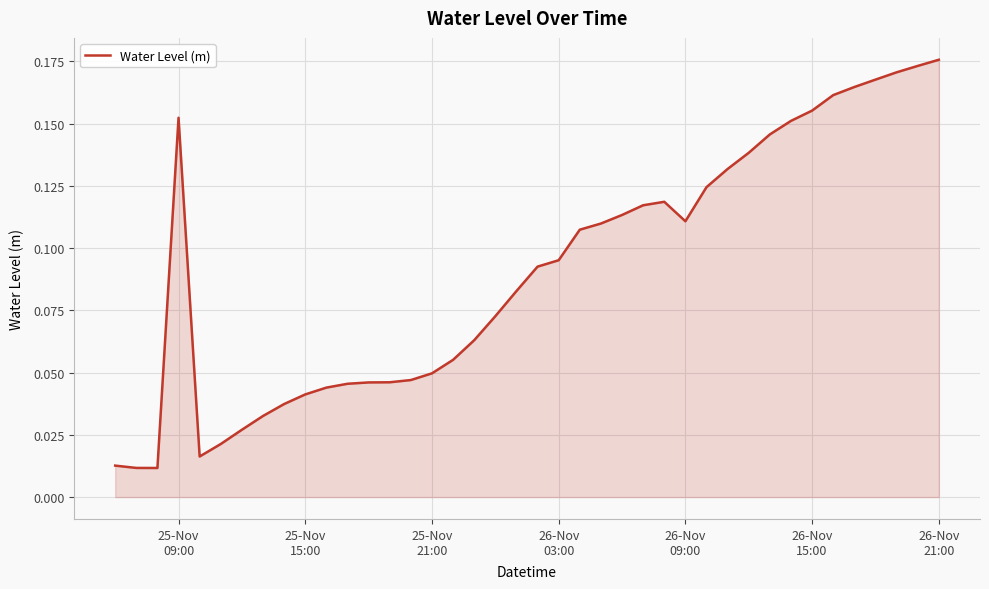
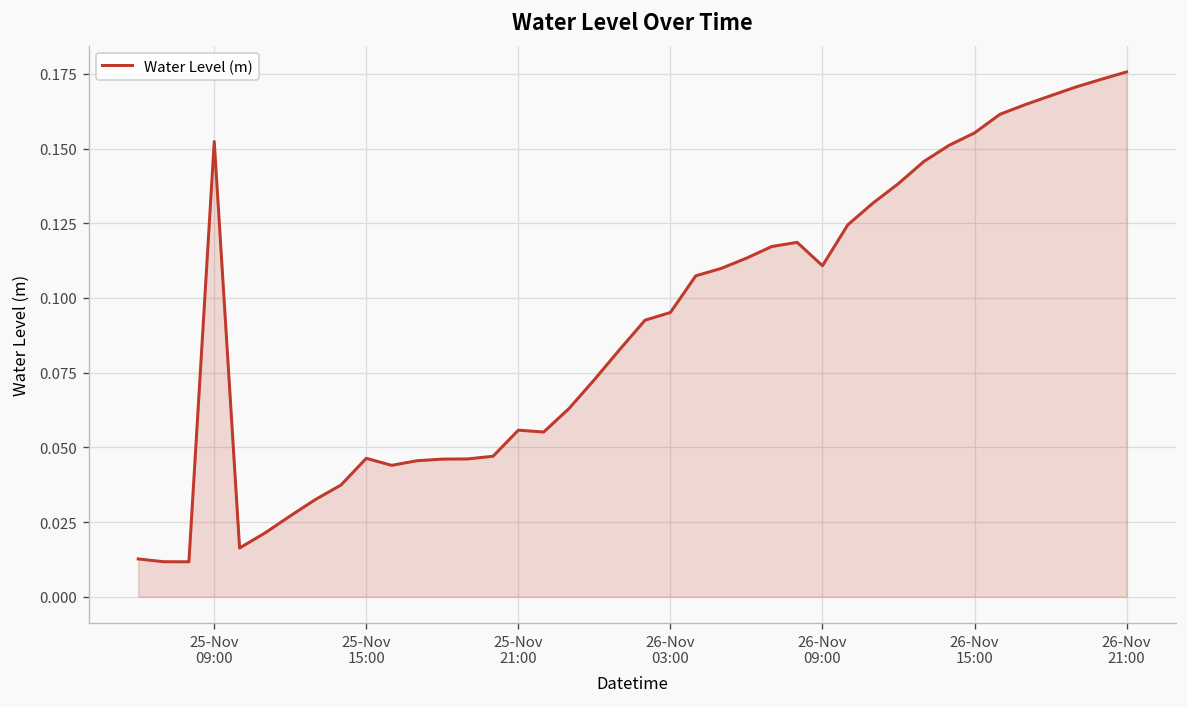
25-Nov 15:00: 0.041 -> 0.046
25-Nov 21:00: 0.050 -> 0.056
